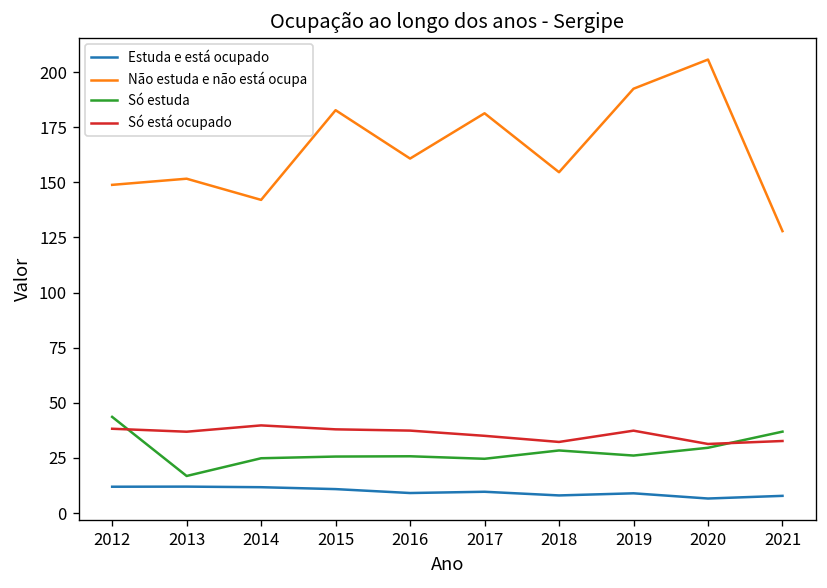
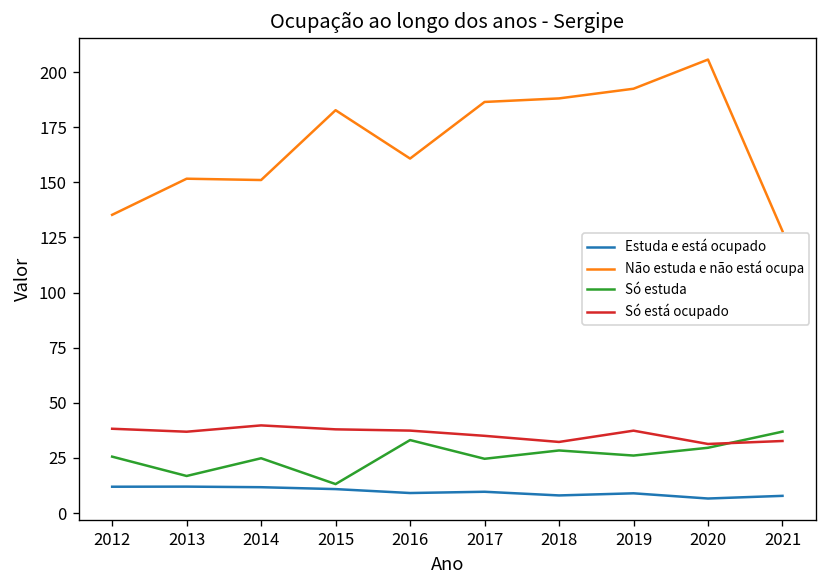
Não estuda e não está ocupa, 2012: 149 -> 135
Só estuda, 2012: 44 -> 26
Não estuda e não está ocupa, 2014: 142 -> 151
Só estuda, 2015: 26 -> 13
Só estuda, 2016: 26 -> 33
Não estuda e não está ocupa, 2017: 181 -> 186
Não estuda e não está ocupa, 2018: 155 -> 188
